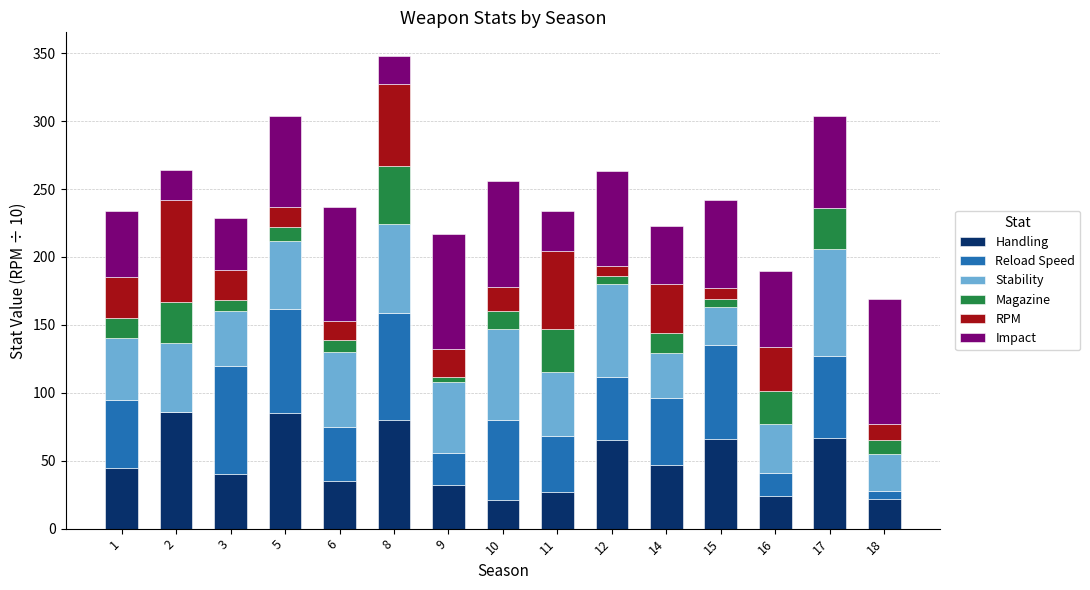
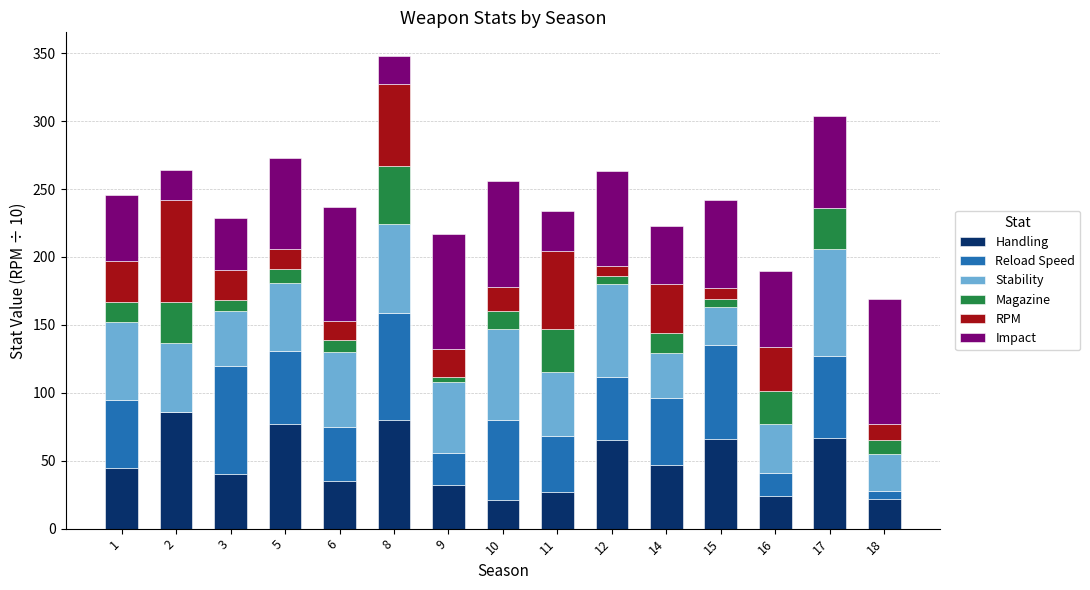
Stability, 1: 45 -> 57
Handling, 5: 85 -> 77
Reload Speed, 5: 77 -> 54
